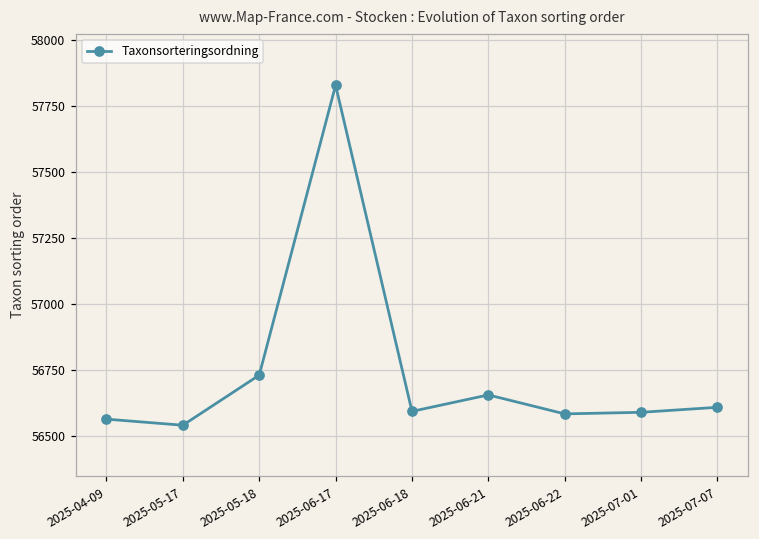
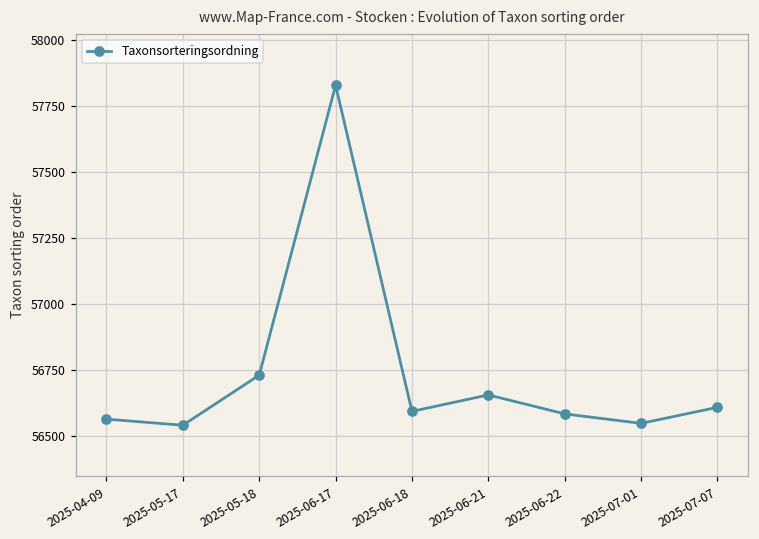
2025-07-01: 56590 -> 56550
